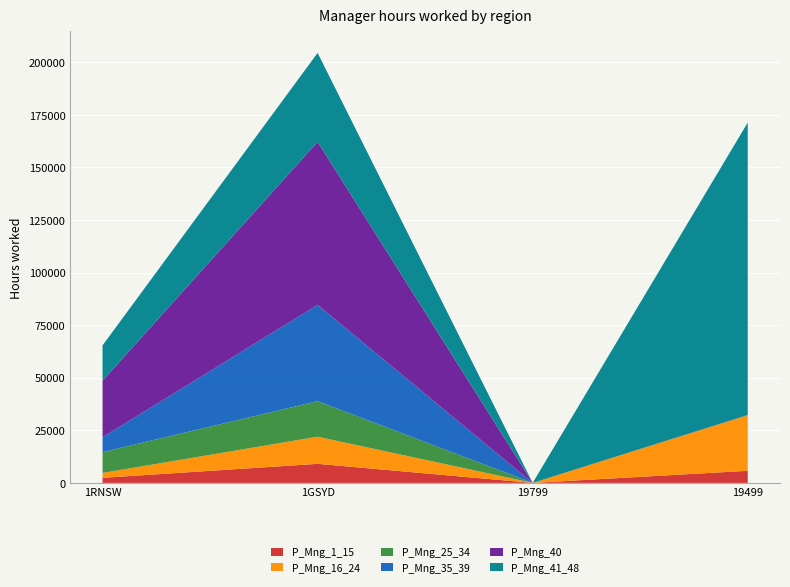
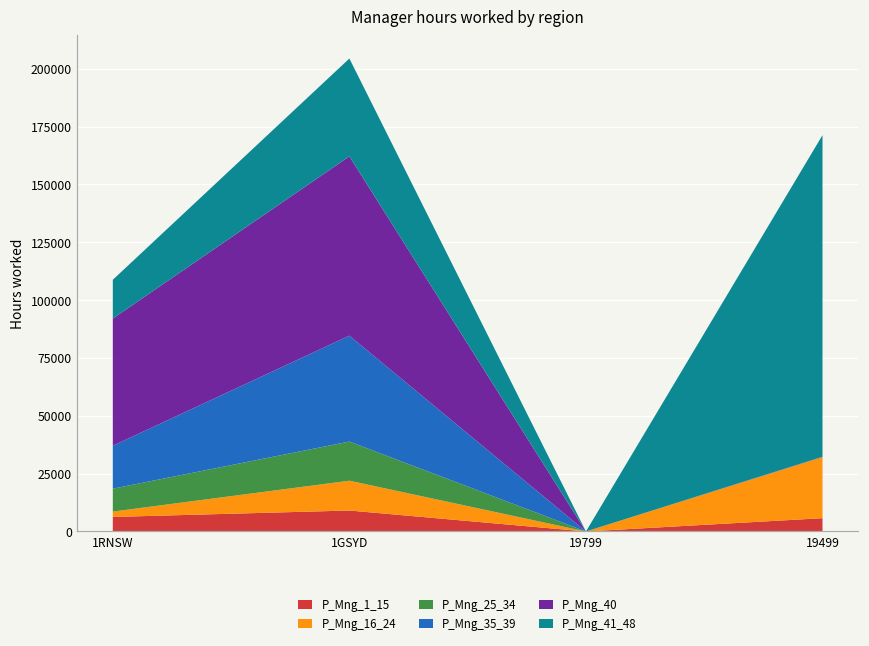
P_Mng_1_15, 1RNSW: 2000 -> 6000
P_Mng_35_39, 1RNSW: 7000 -> 19000
P_Mng_40, 1RNSW: 27000 -> 55000
